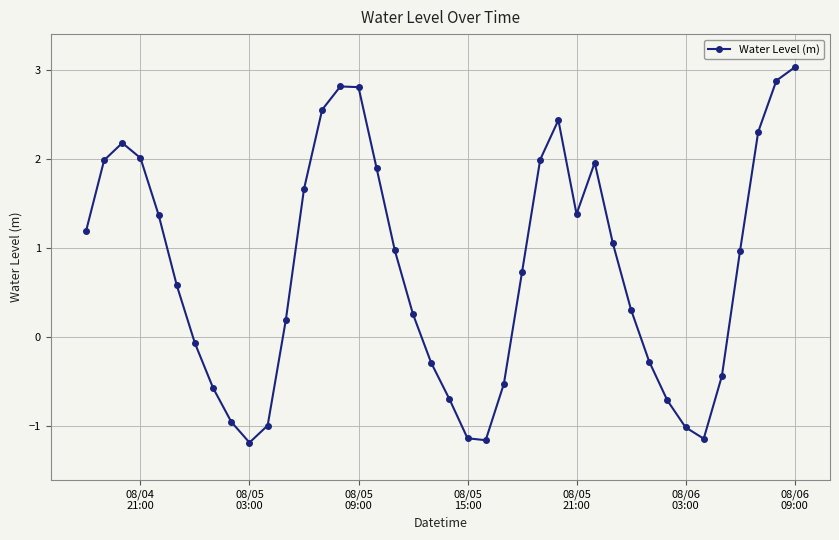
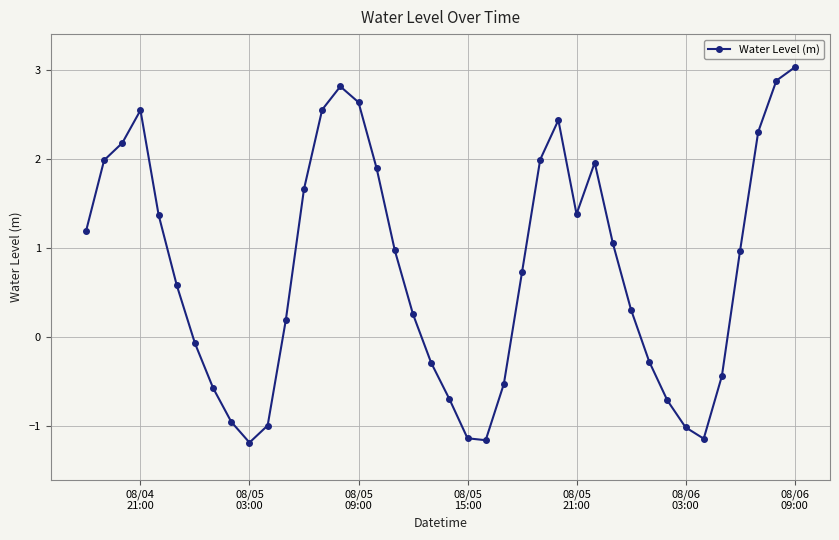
08/04 21:00: 2.0 -> 2.5
08/05 09:00: 2.8 -> 2.6
